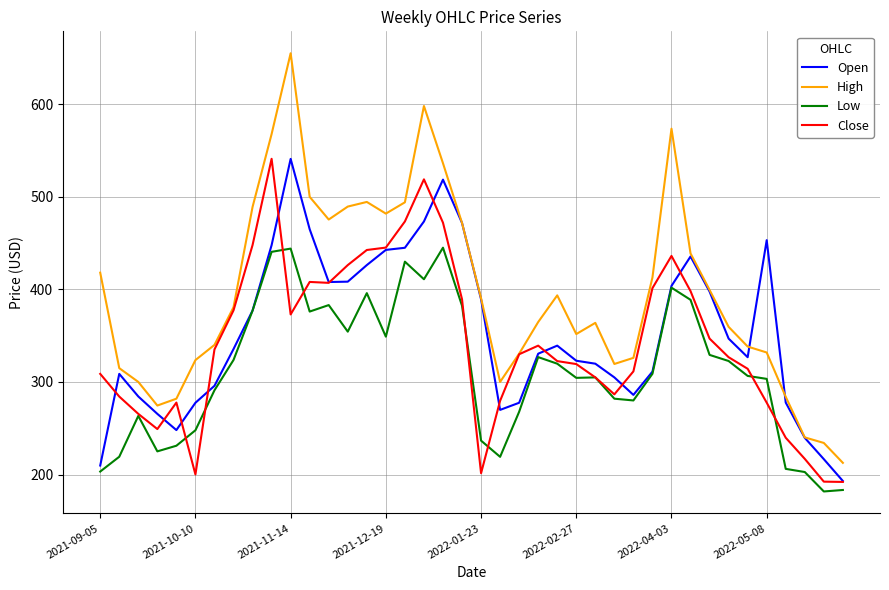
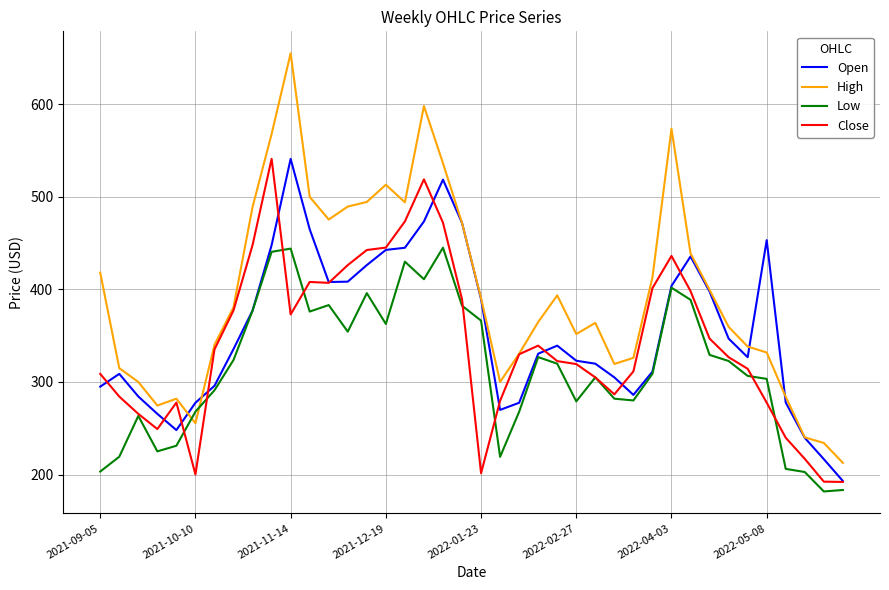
Open, 2021-09-05: 210 -> 290
High, 2021-10-10: 320 -> 260
Low, 2021-10-10: 250 -> 270
High, 2021-12-19: 480 -> 510
Low, 2021-12-19: 350 -> 360
Low, 2022-01-23: 240 -> 370
Low, 2022-02-27: 300 -> 280
